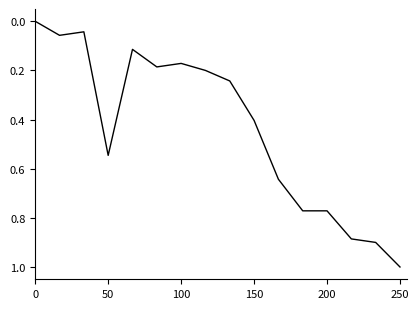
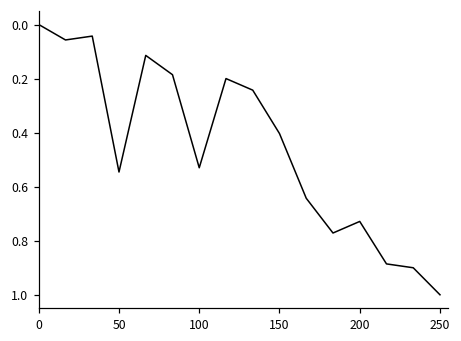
100: 0.17 -> 0.53
200: 0.77 -> 0.73
